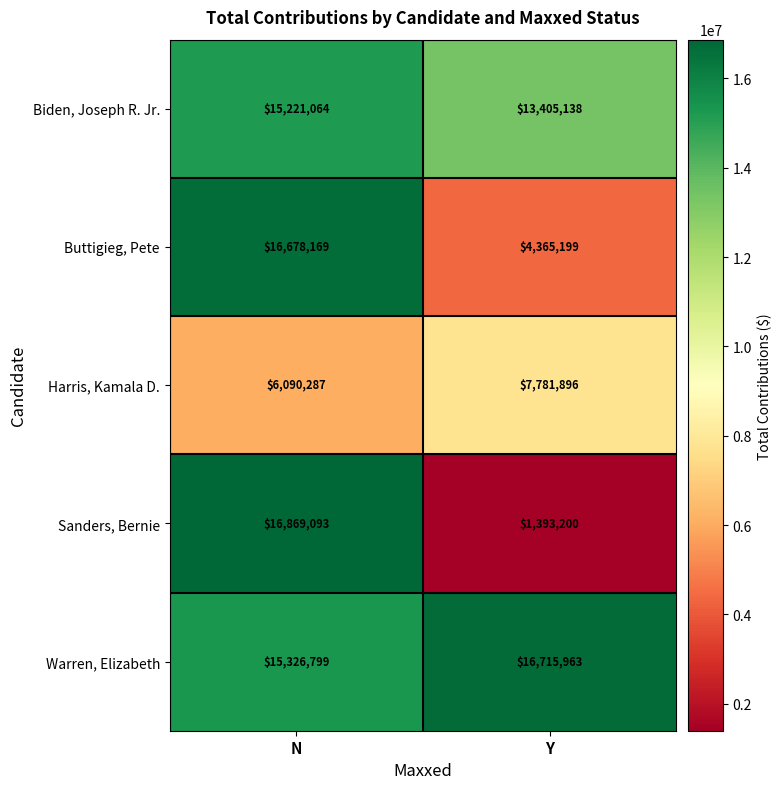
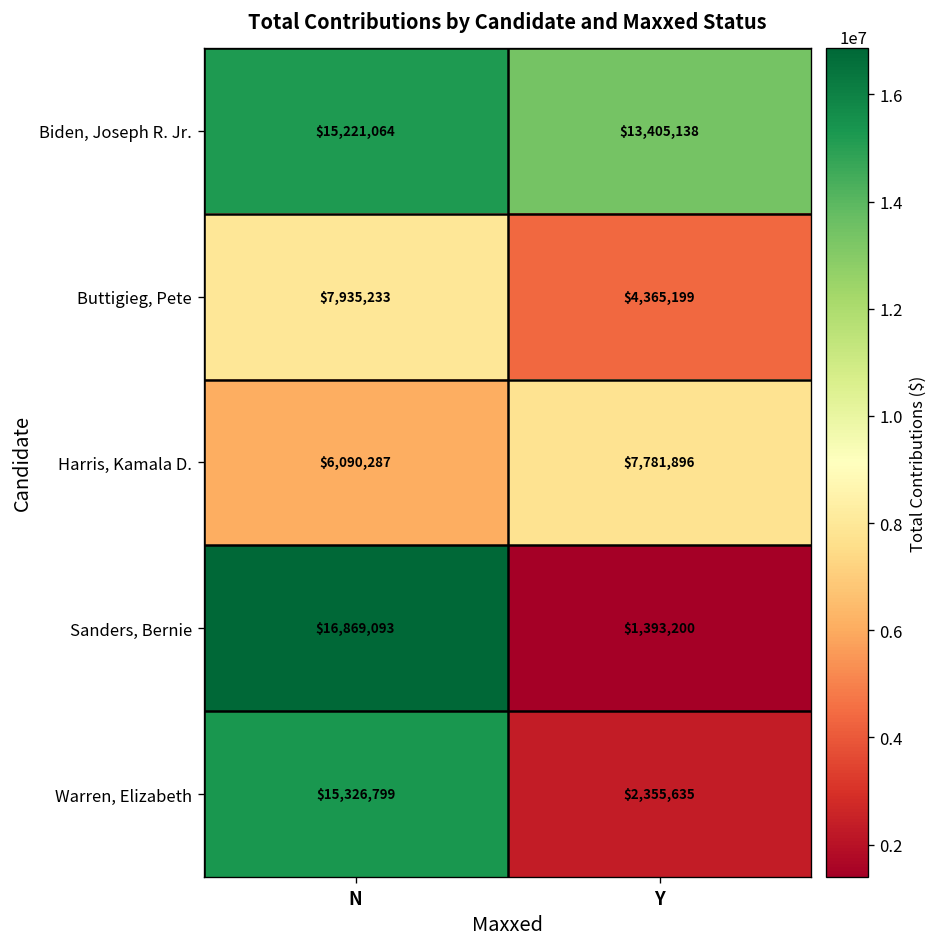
Buttigieg, Pete, N: $16,678,169 -> $7,935,233
Warren, Elizabeth, Y: $16,715,963 -> $2,355,635
